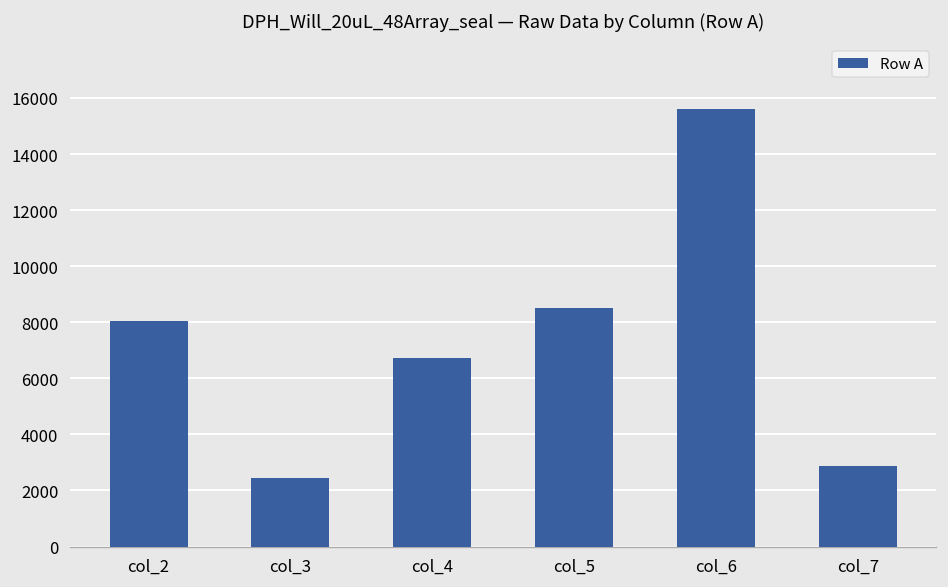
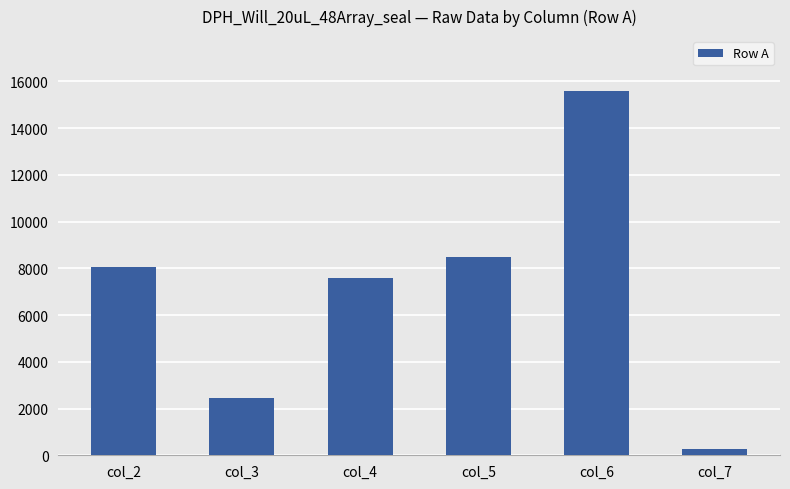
col_4: 6700 -> 7600
col_7: 2900 -> 300
